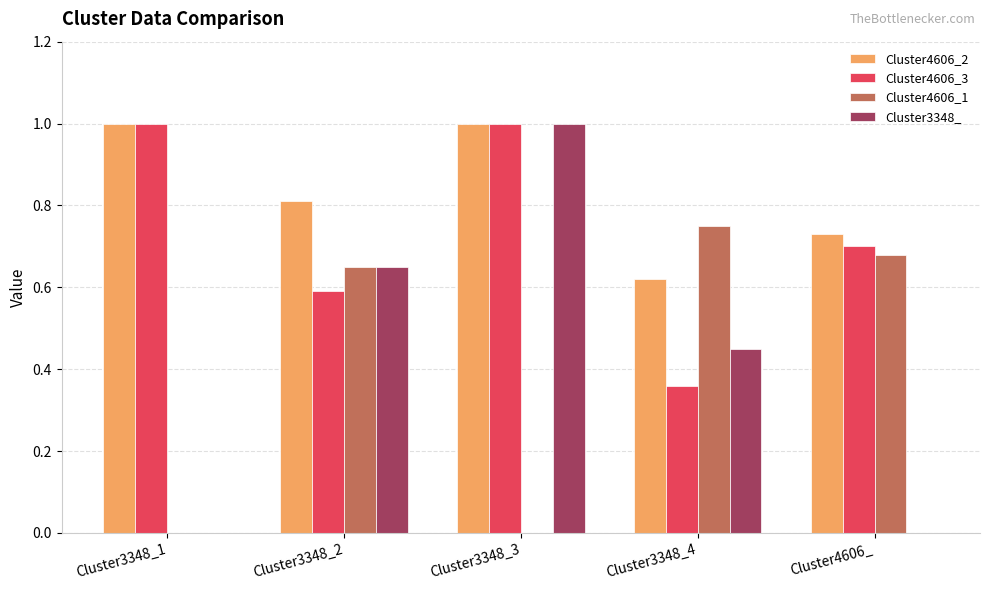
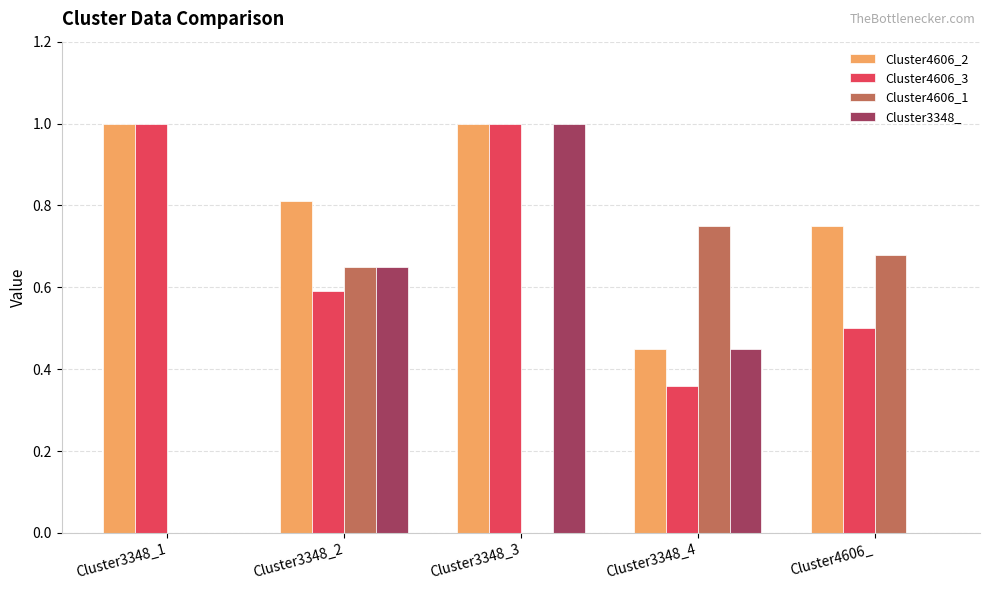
Cluster4606_2, Cluster3348_4: 0.62 -> 0.45
Cluster4606_2, Cluster4606_: 0.73 -> 0.75
Cluster4606_3, Cluster4606_: 0.7 -> 0.5
